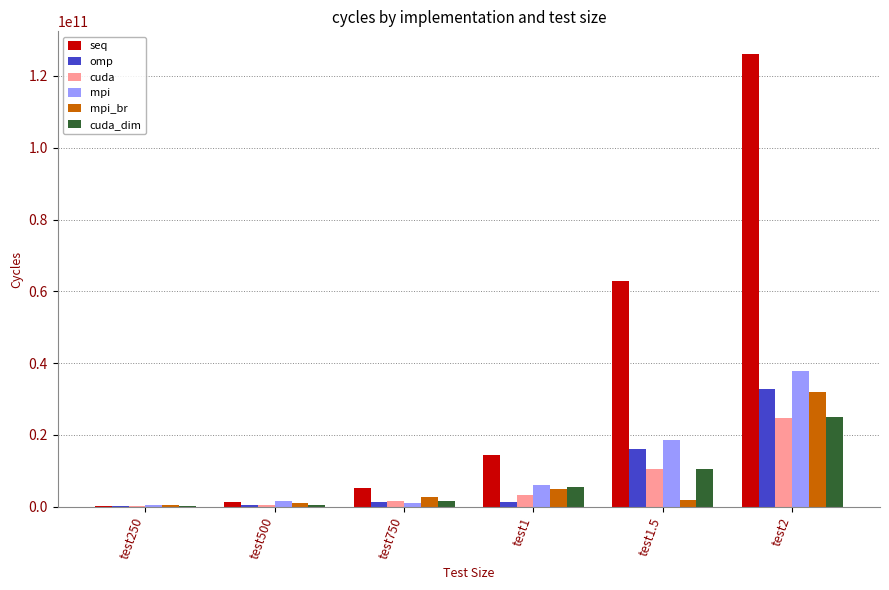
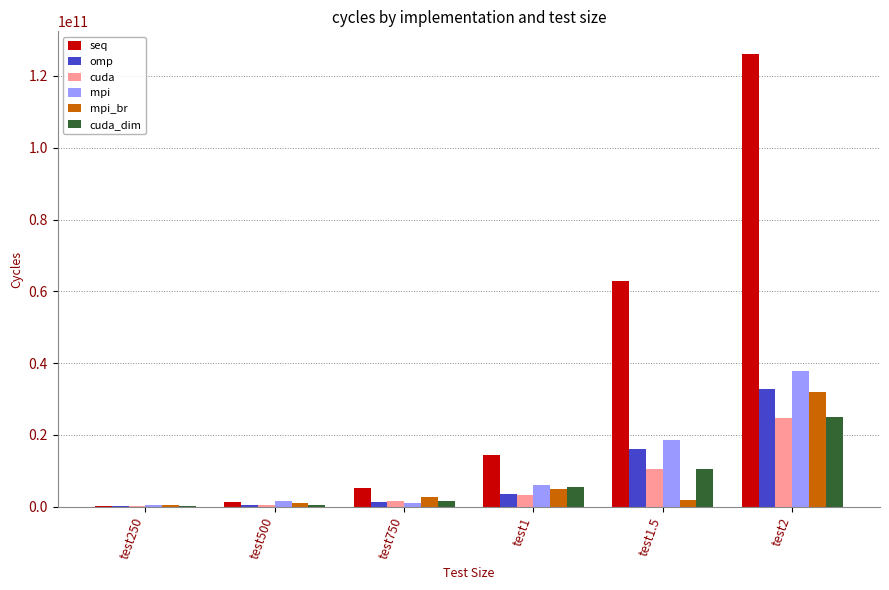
omp, test1: 1000000000 -> 4000000000
